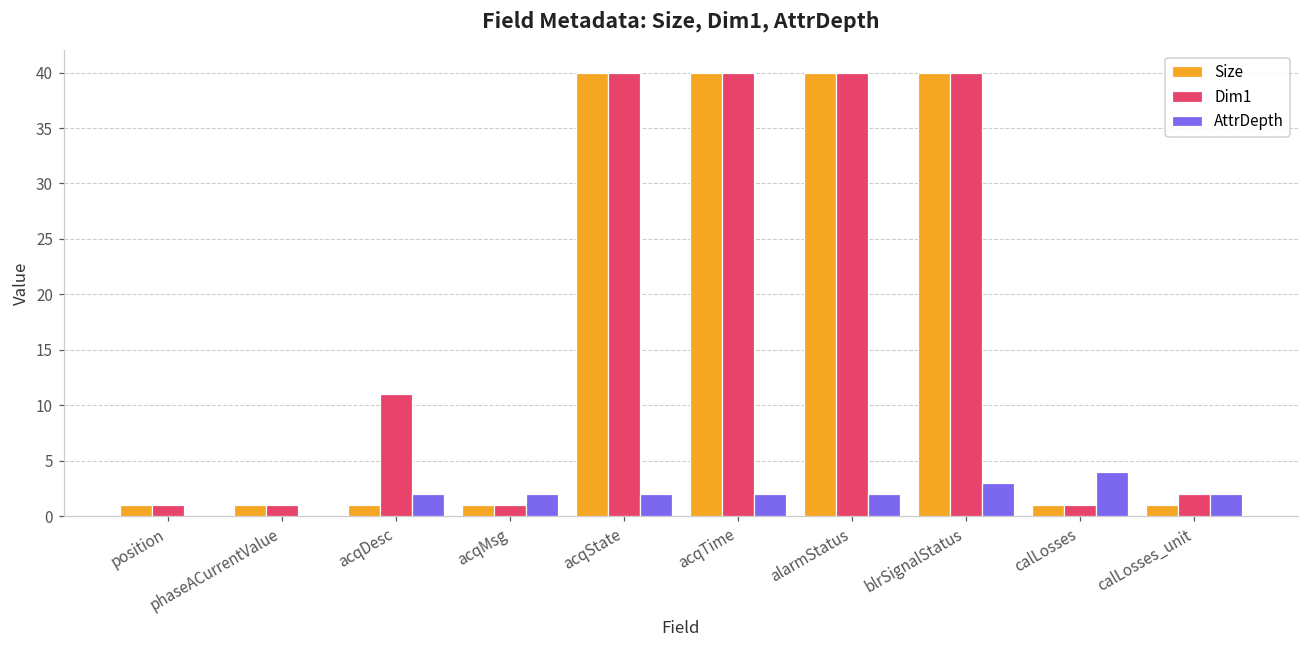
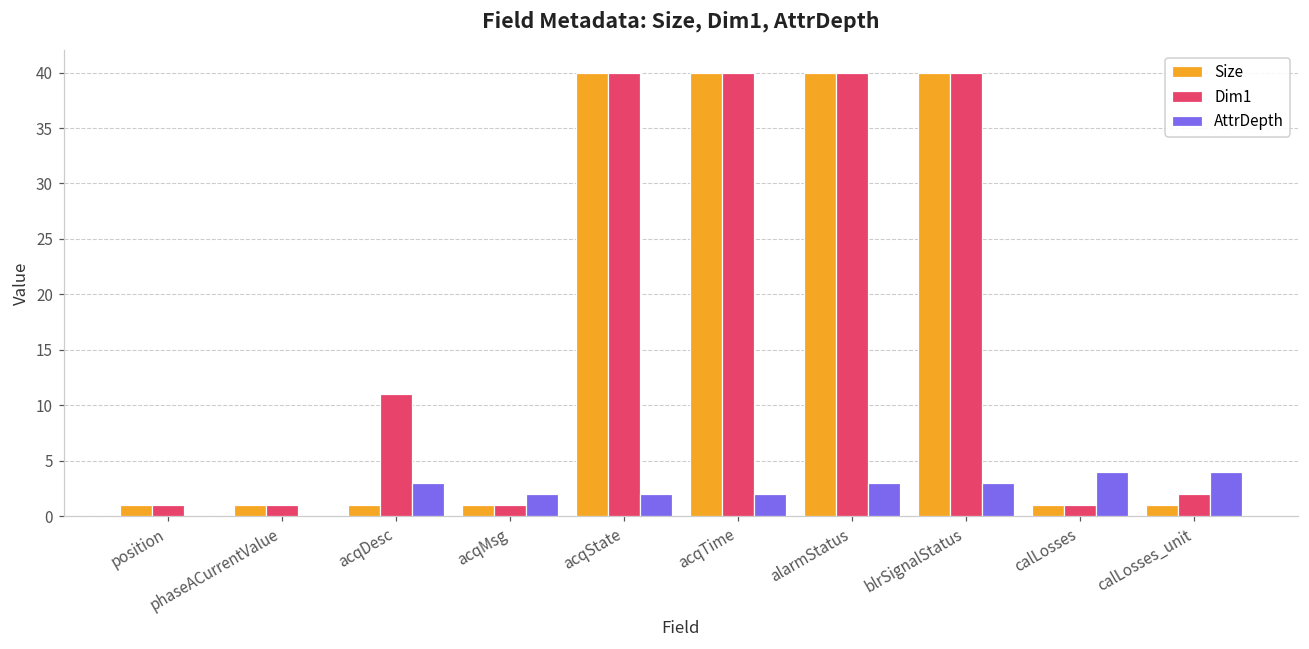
AttrDepth, acqDesc: 2 -> 3
AttrDepth, alarmStatus: 2 -> 3
AttrDepth, calLosses_unit: 2 -> 4
